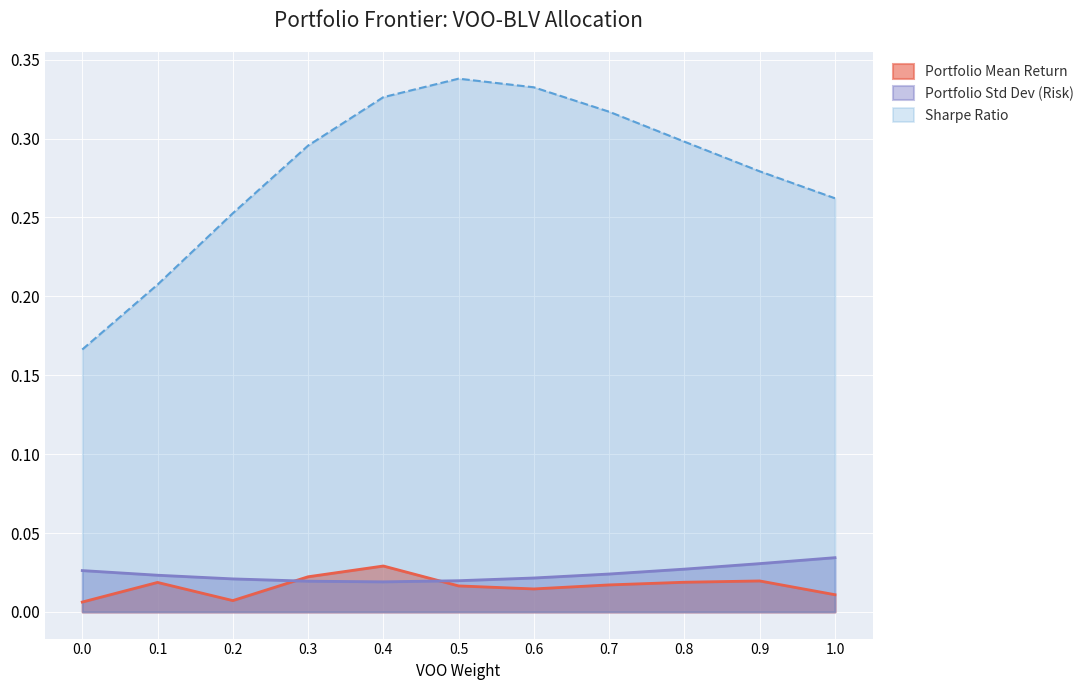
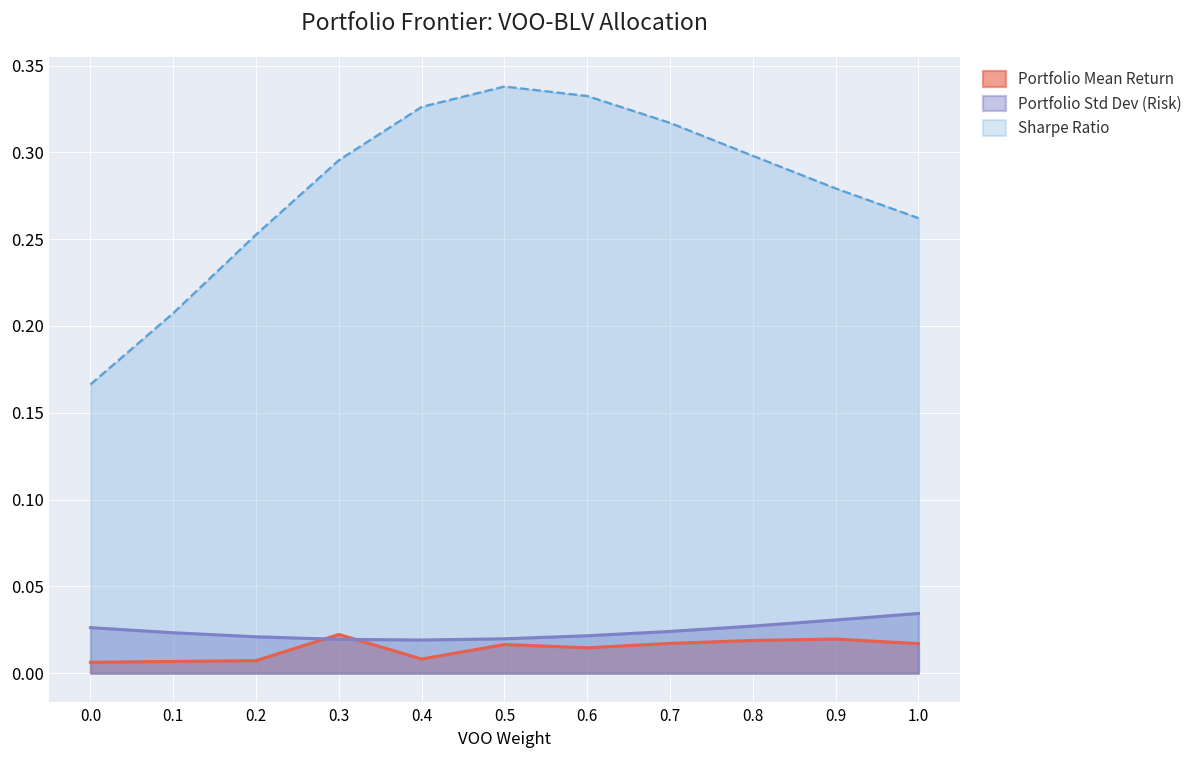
Portfolio Mean Return, 0.1: 0.019 -> 0.007
Portfolio Mean Return, 0.4: 0.029 -> 0.008
Portfolio Mean Return, 1.0: 0.011 -> 0.017
